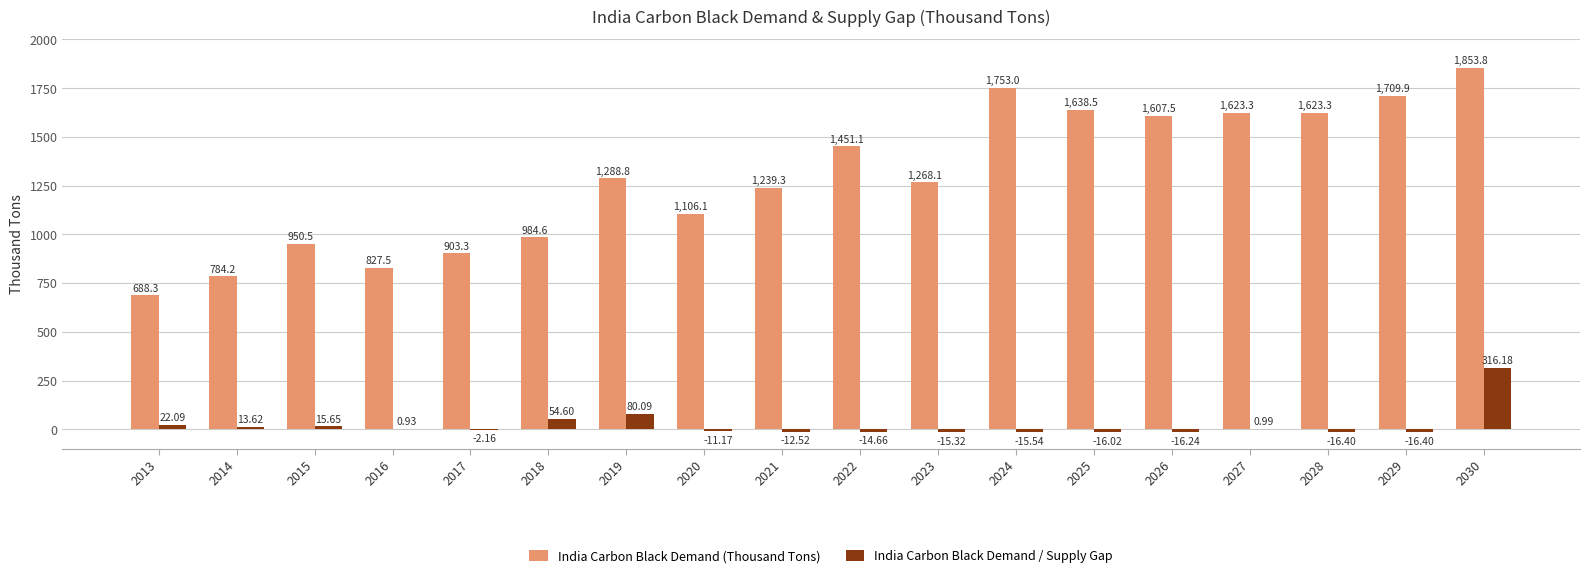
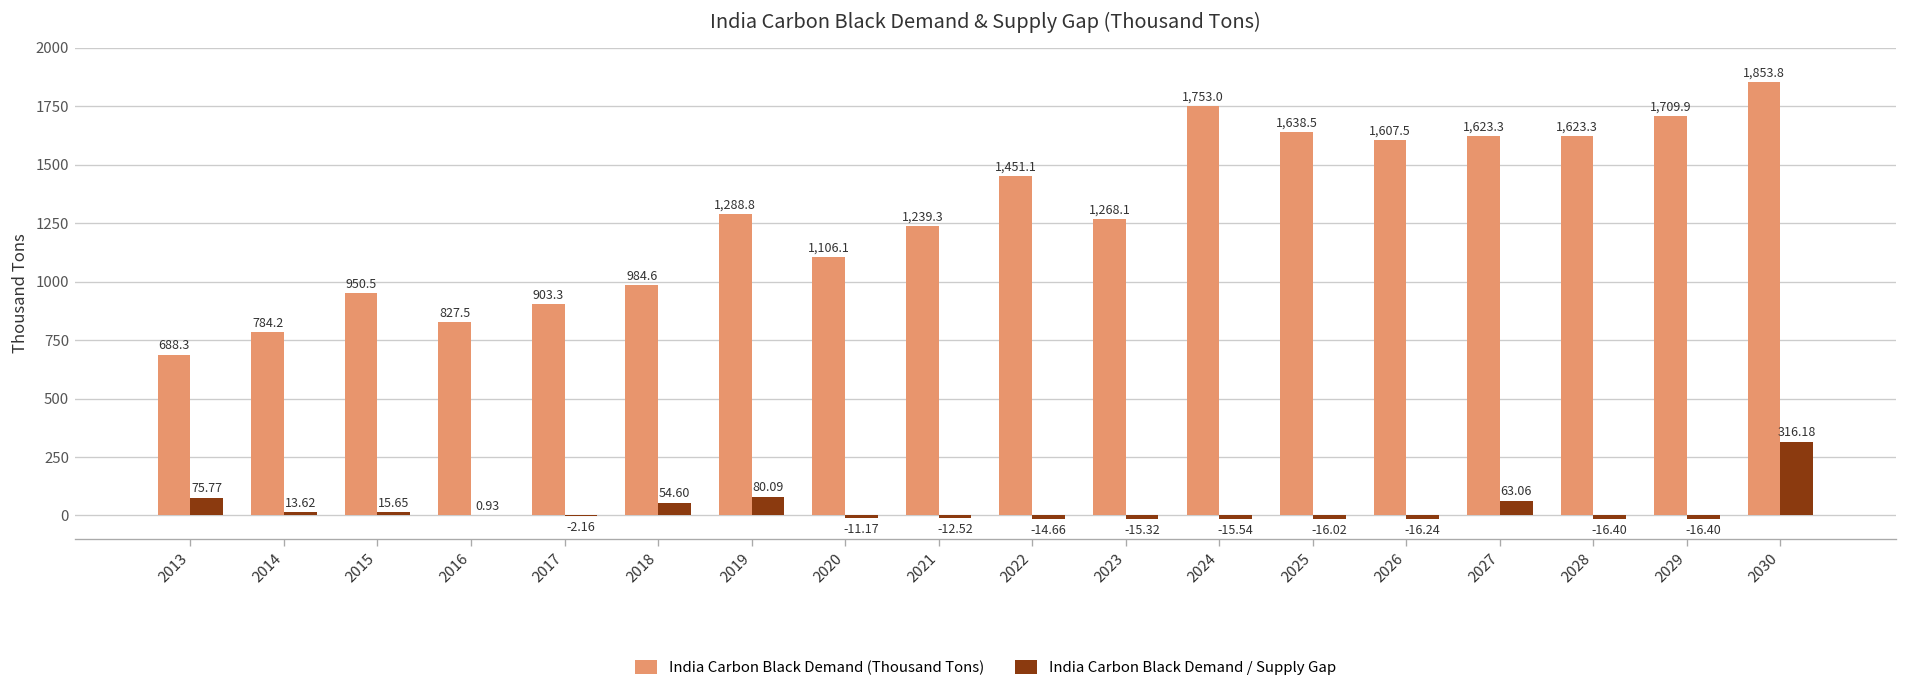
India Carbon Black Demand / Supply Gap, 2013: 22.09 -> 75.77
India Carbon Black Demand / Supply Gap, 2027: 0.99 -> 63.06
